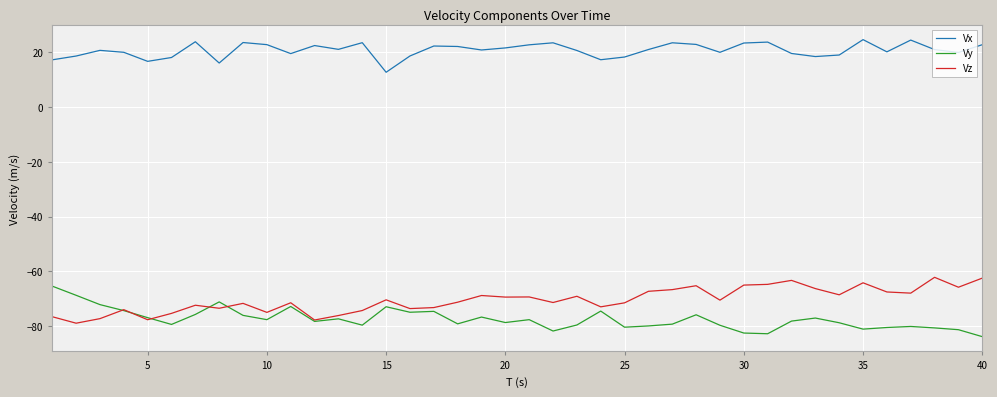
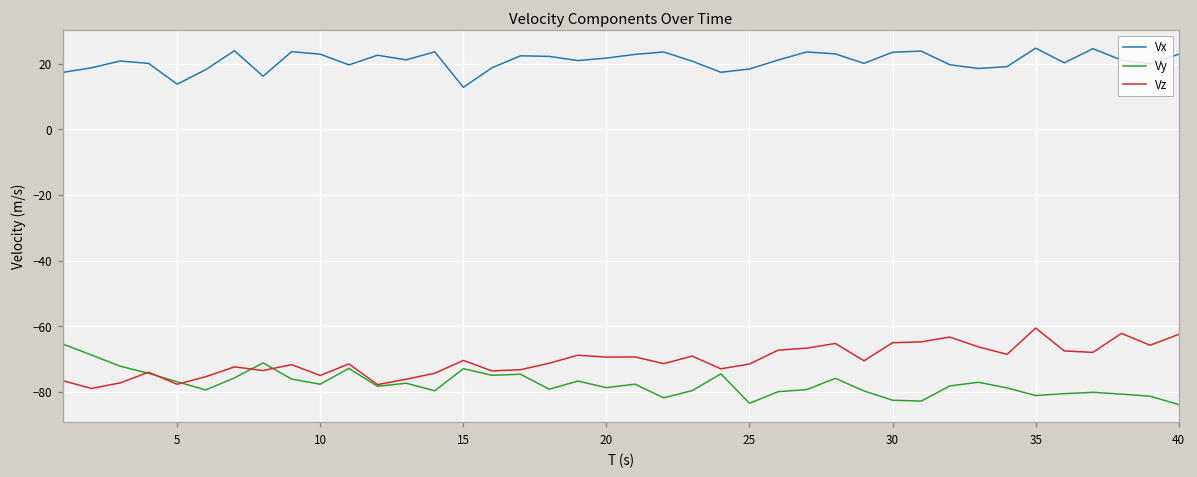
Vx, 5: 17 -> 14
Vy, 25: -80 -> -83
Vz, 35: -64 -> -61
